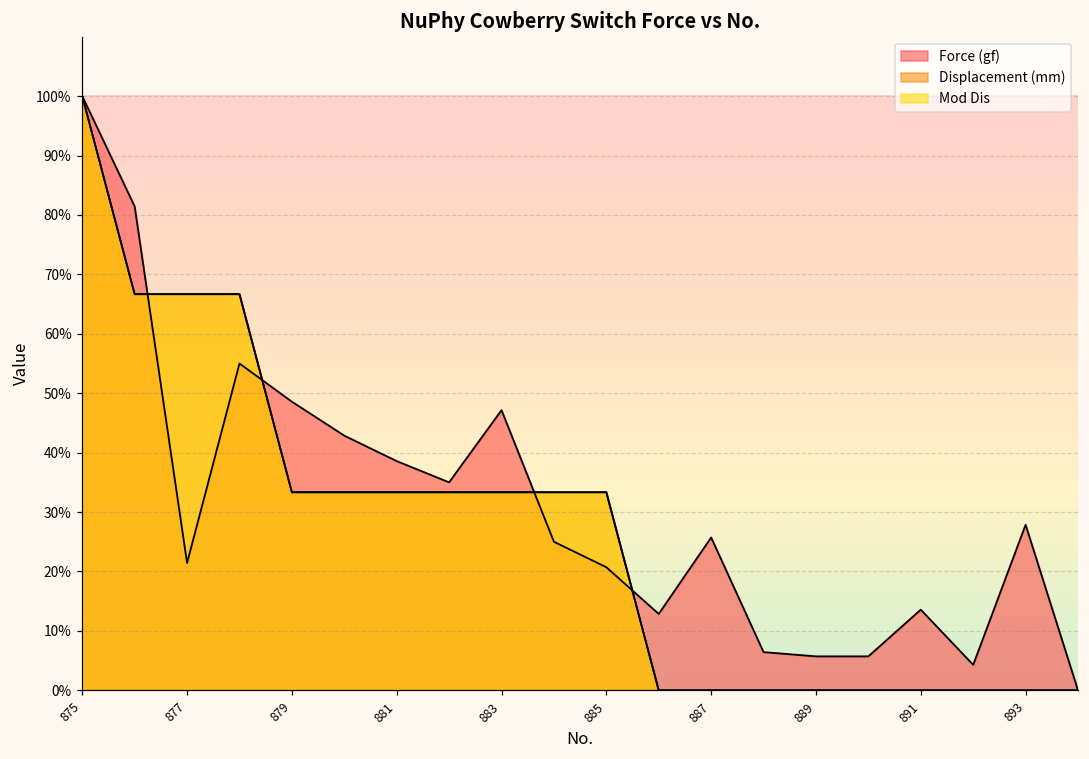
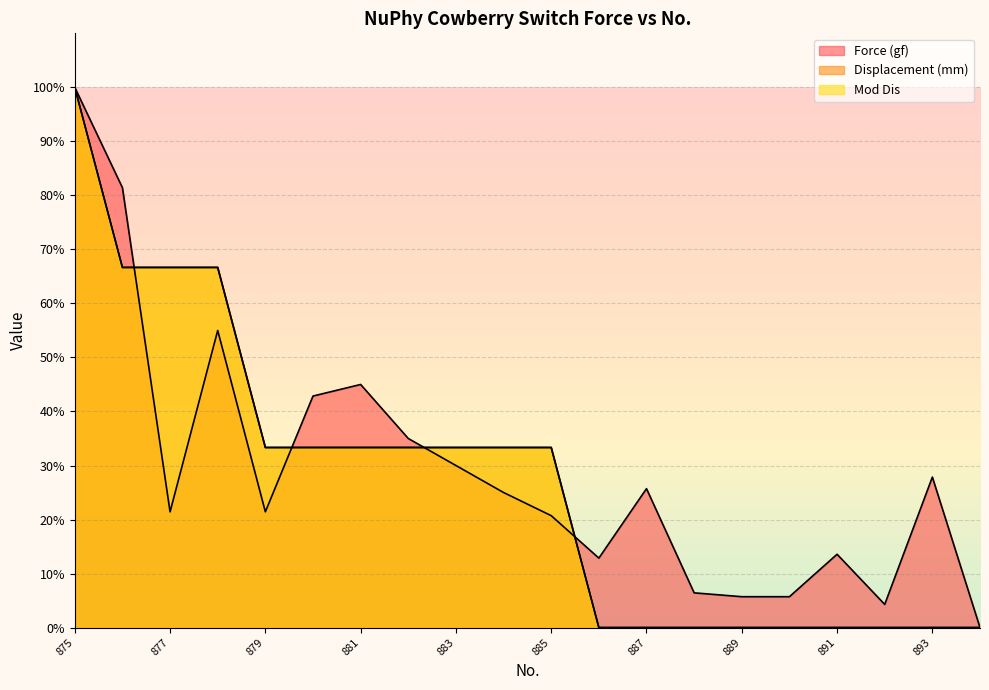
Force (gf), 879: 49% -> 21%
Force (gf), 881: 39% -> 45%
Force (gf), 883: 47% -> 30%
